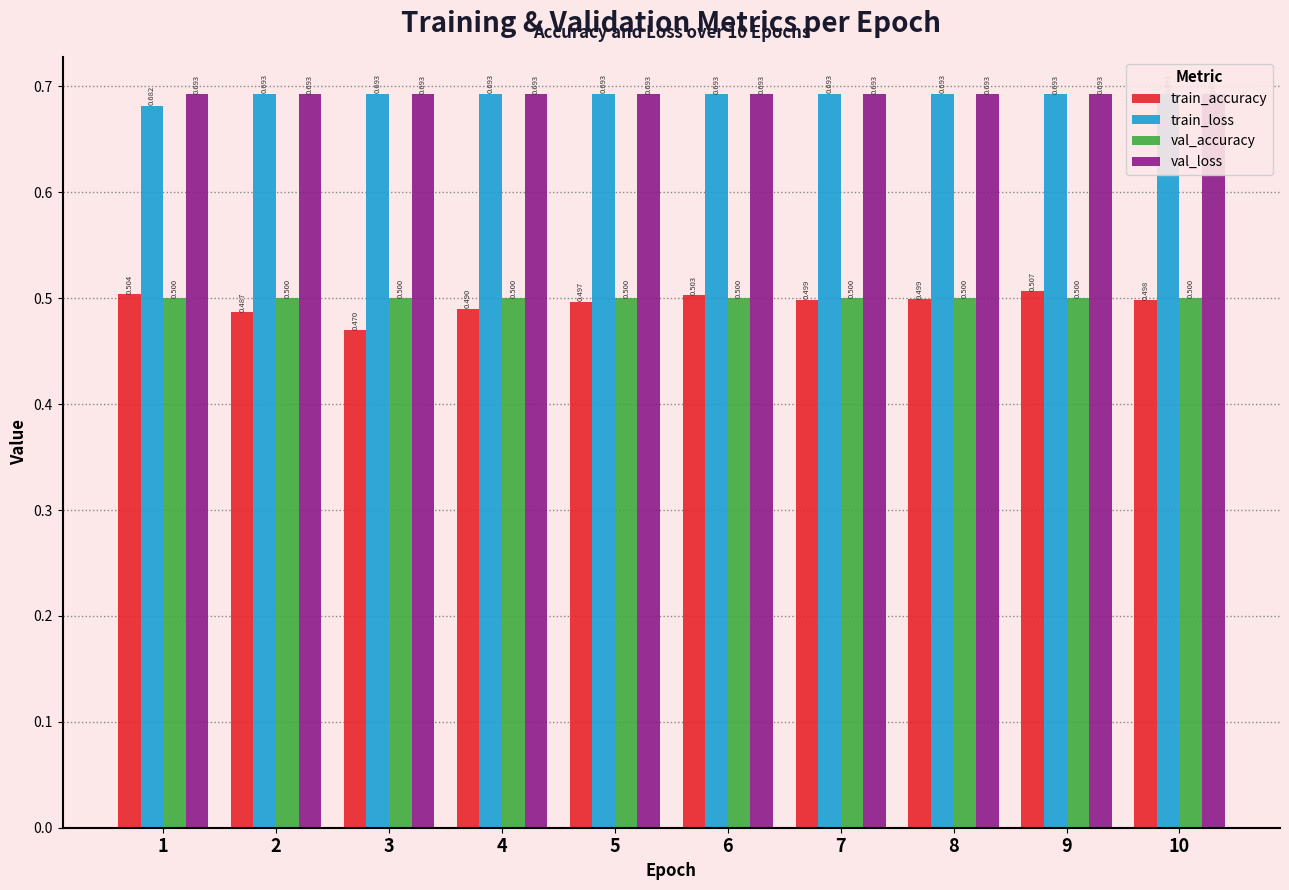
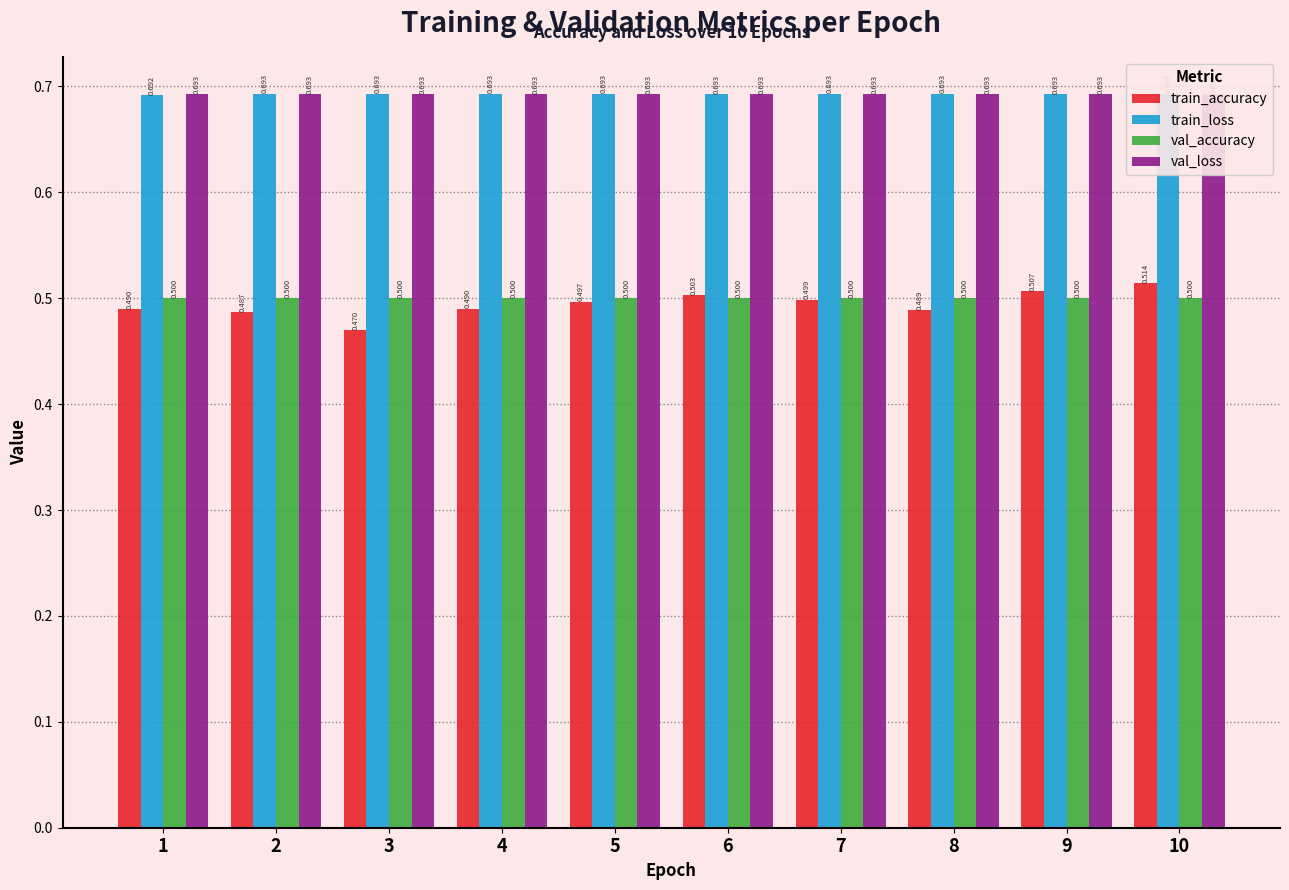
train_accuracy, 1: 0.504 -> 0.490
train_loss, 1: 0.682 -> 0.692
train_accuracy, 8: 0.499 -> 0.489
train_accuracy, 10: 0.498 -> 0.514
